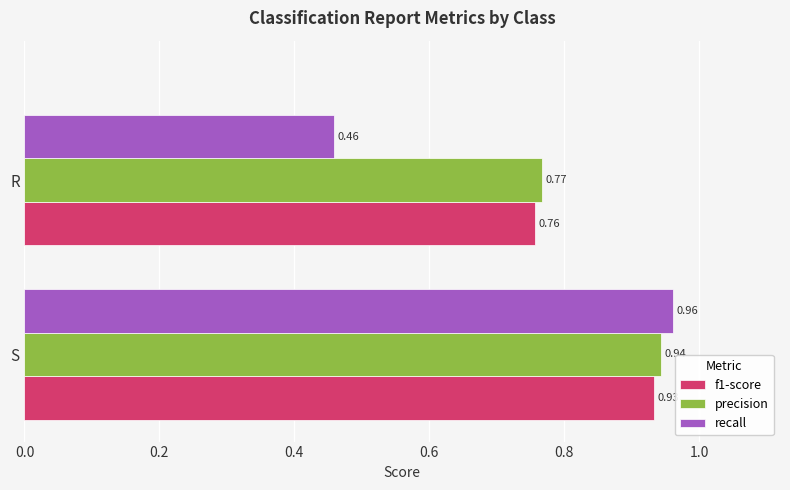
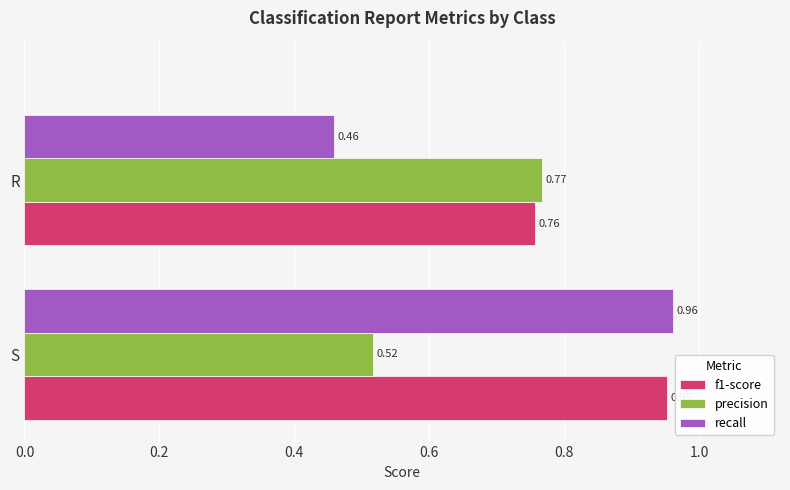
precision, S: 0.94 -> 0.52
f1-score, S: 0.93 -> 0.95
